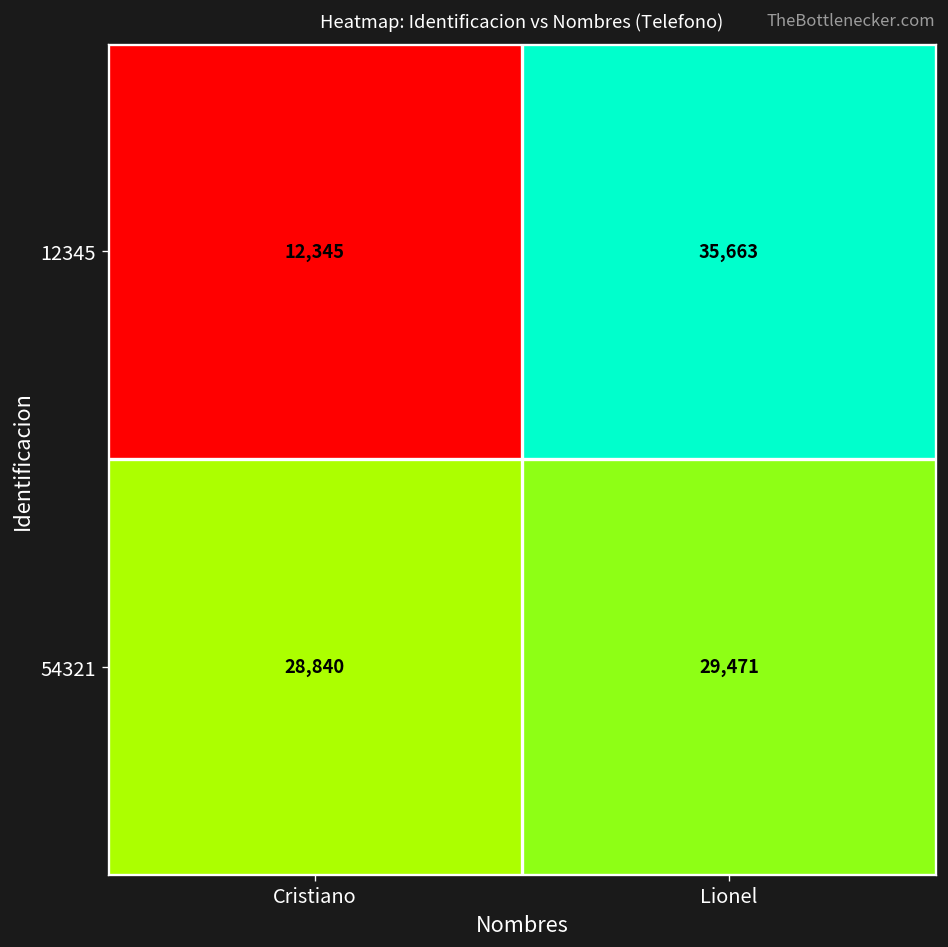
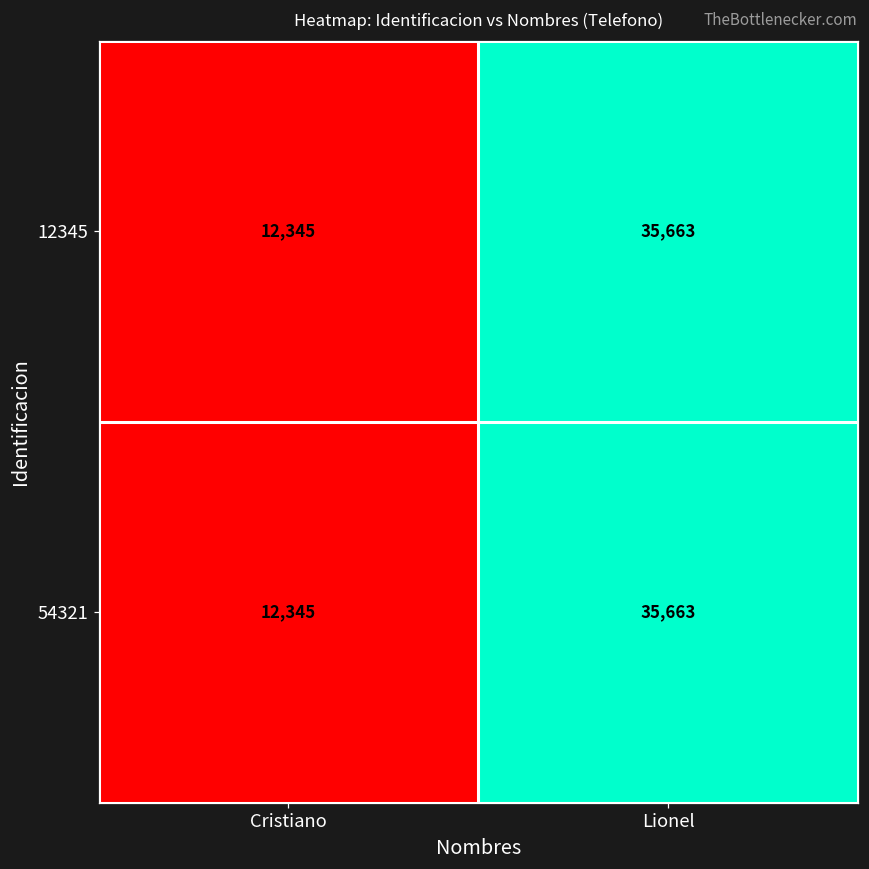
54321, Cristiano: 28,840 -> 12,345
54321, Lionel: 29,471 -> 35,663
